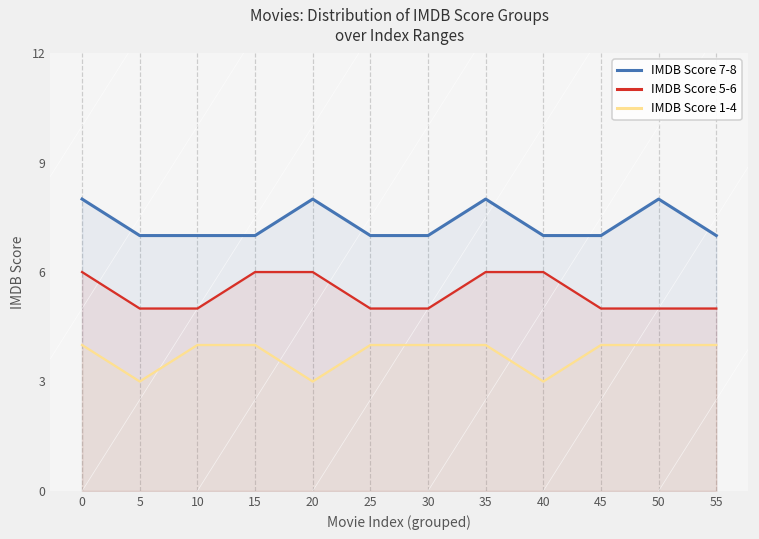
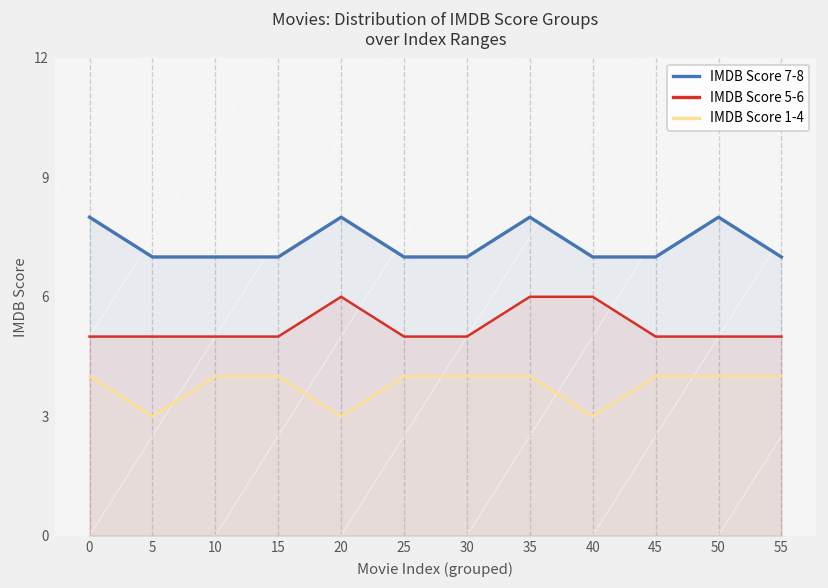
IMDB Score 5-6, 0: 6 -> 5
IMDB Score 5-6, 15: 6 -> 5
